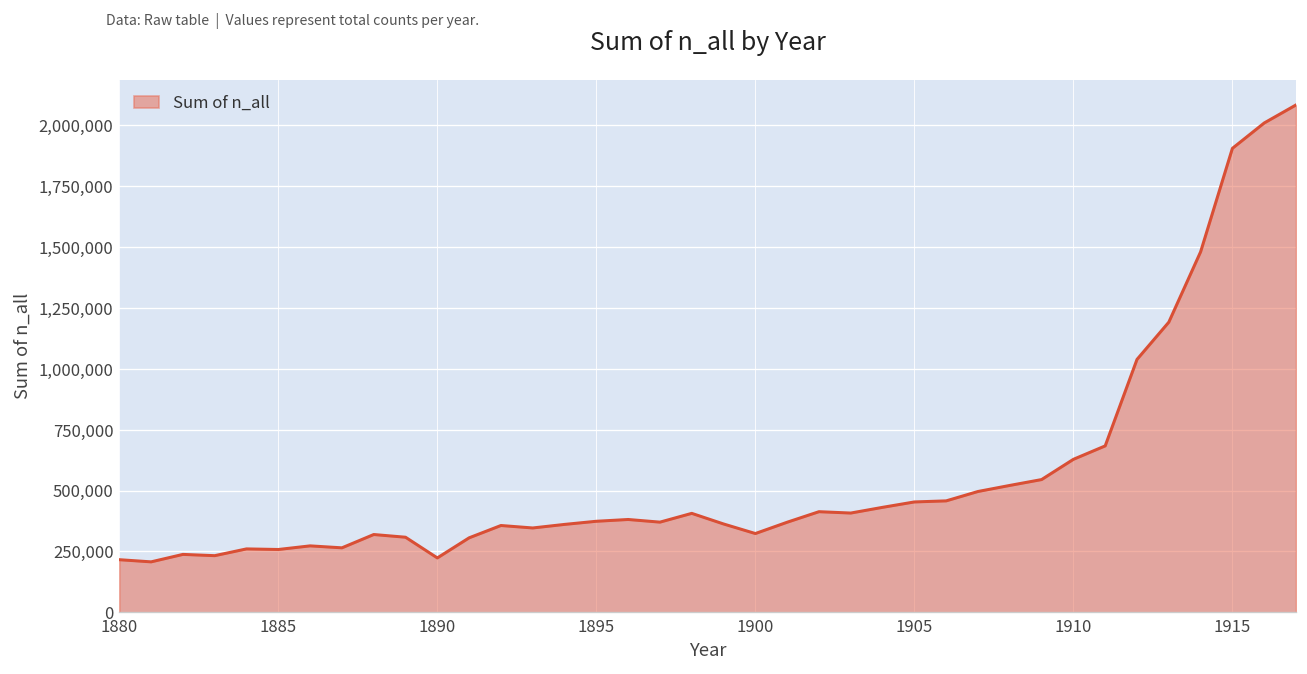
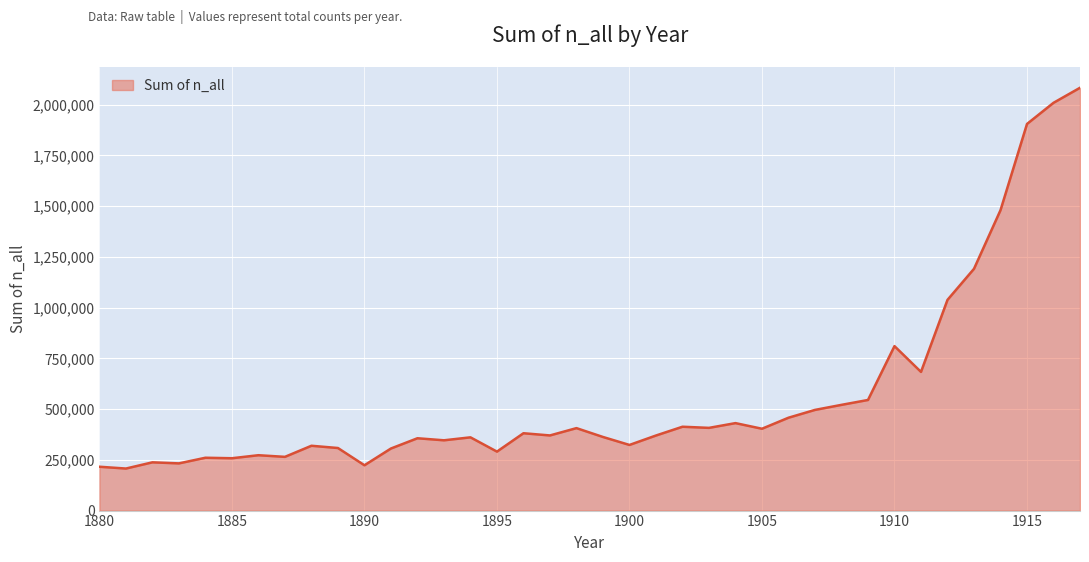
1895: 370,000 -> 290,000
1905: 450,000 -> 400,000
1910: 630,000 -> 810,000
